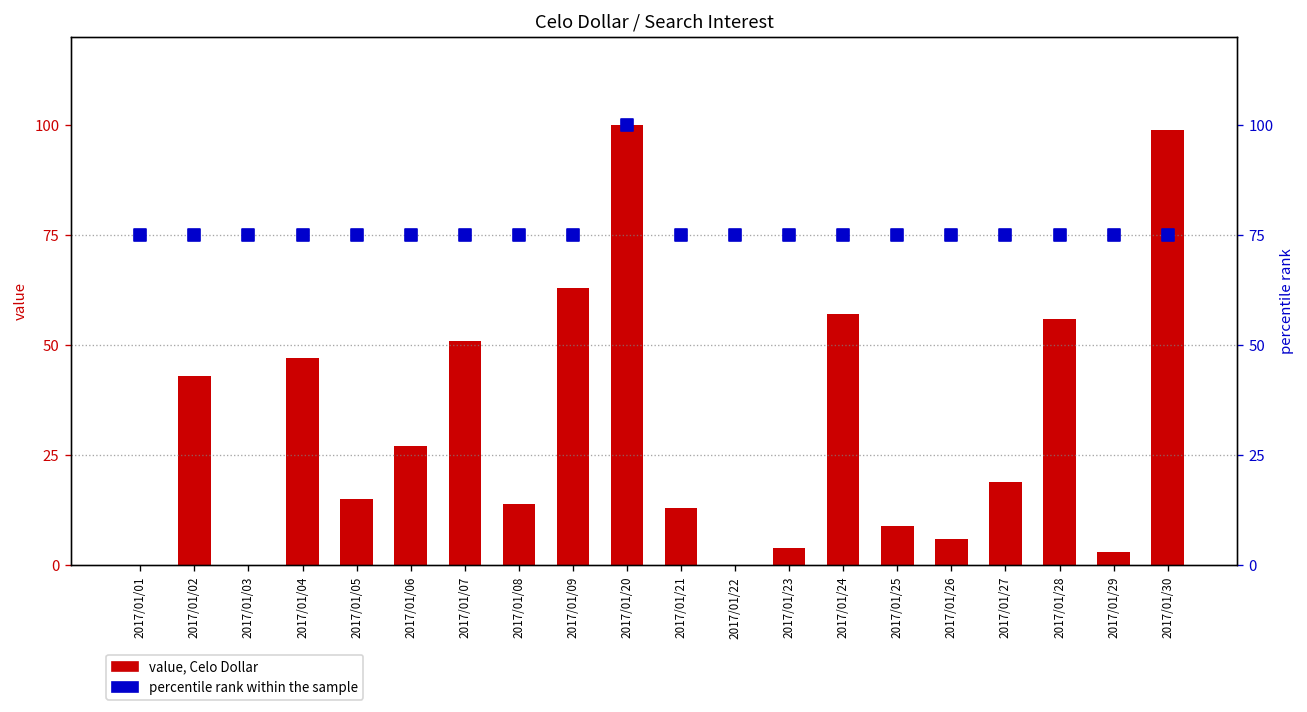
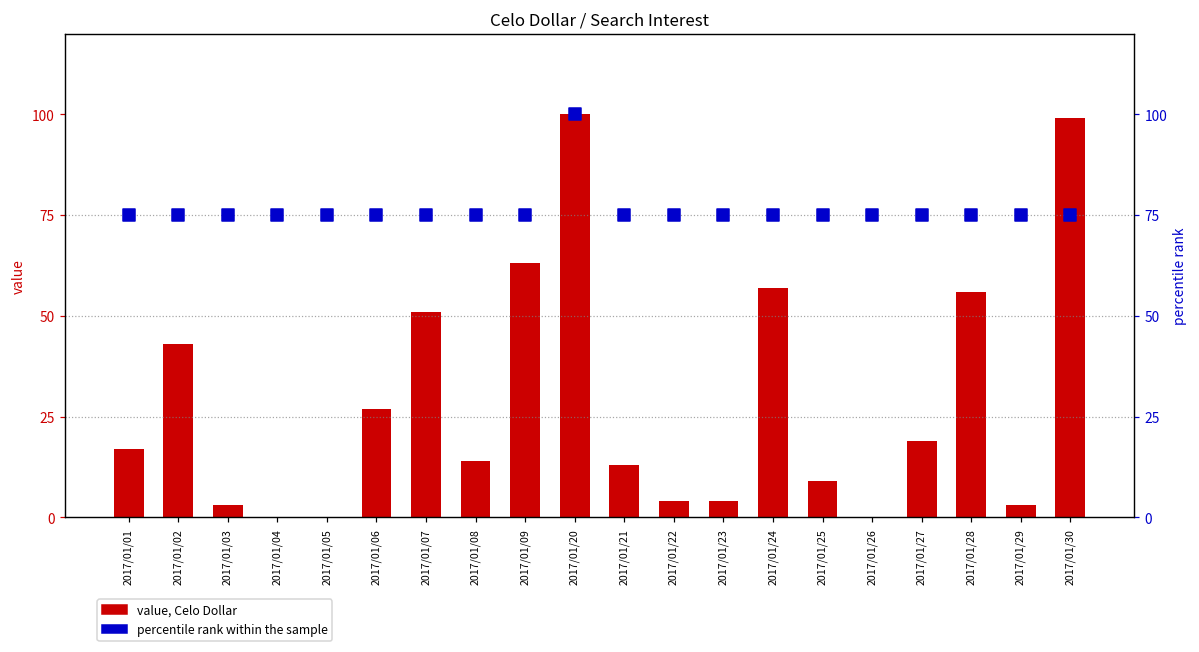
value, Celo Dollar, 2017/01/01: 0 -> 17
value, Celo Dollar, 2017/01/03: 0 -> 3
value, Celo Dollar, 2017/01/04: 47 -> 0
value, Celo Dollar, 2017/01/05: 15 -> 0
value, Celo Dollar, 2017/01/22: 0 -> 4
value, Celo Dollar, 2017/01/26: 6 -> 0
